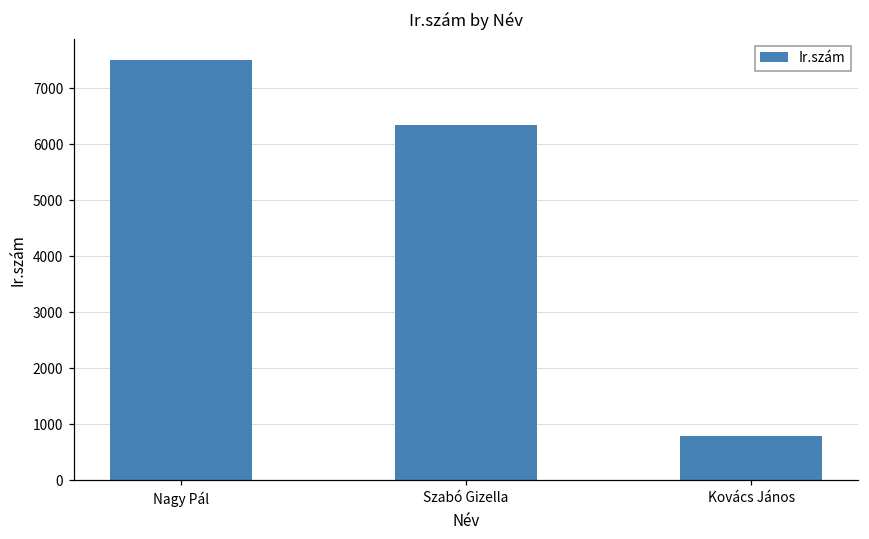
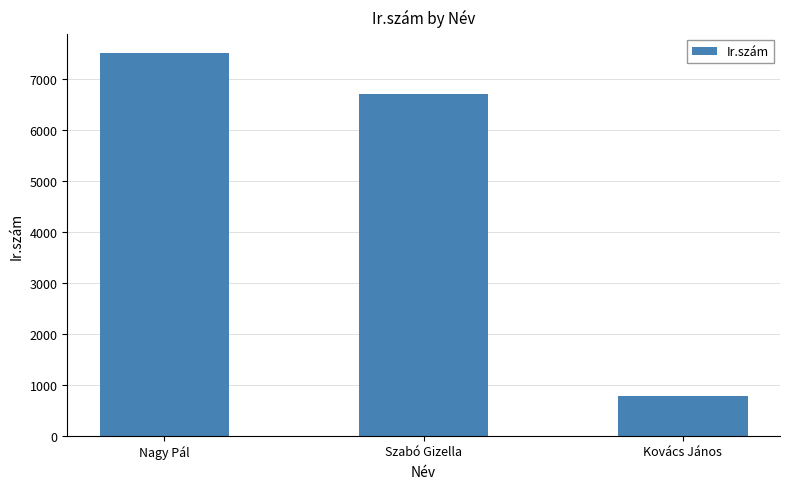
Szabó Gizella: 6400 -> 6700
